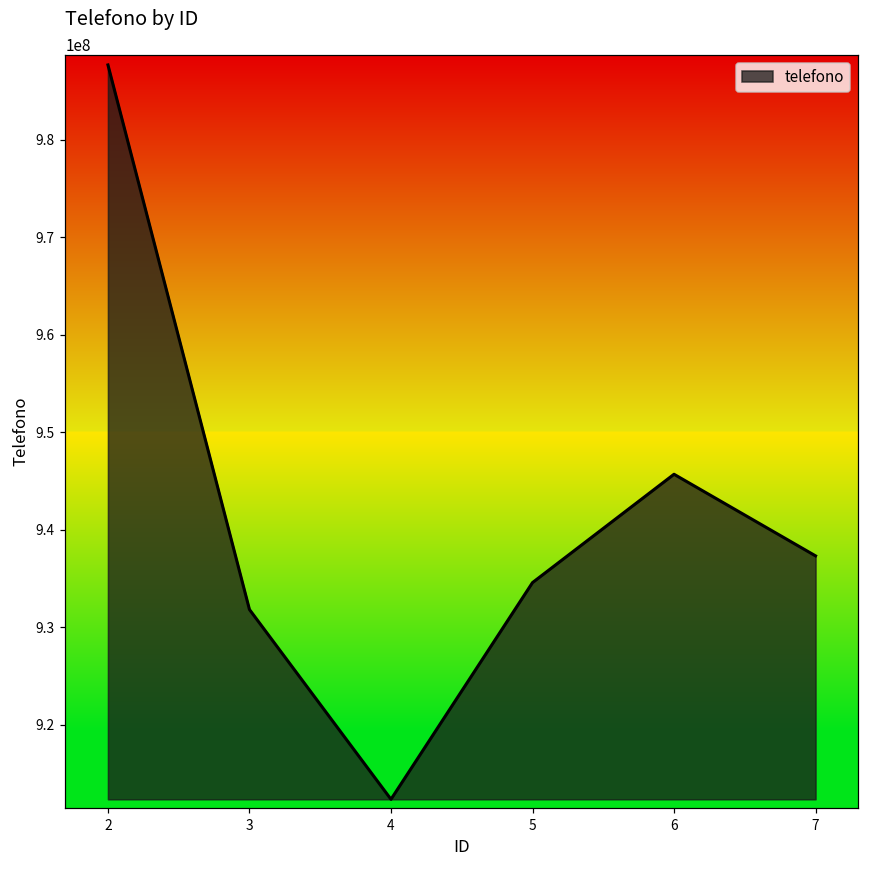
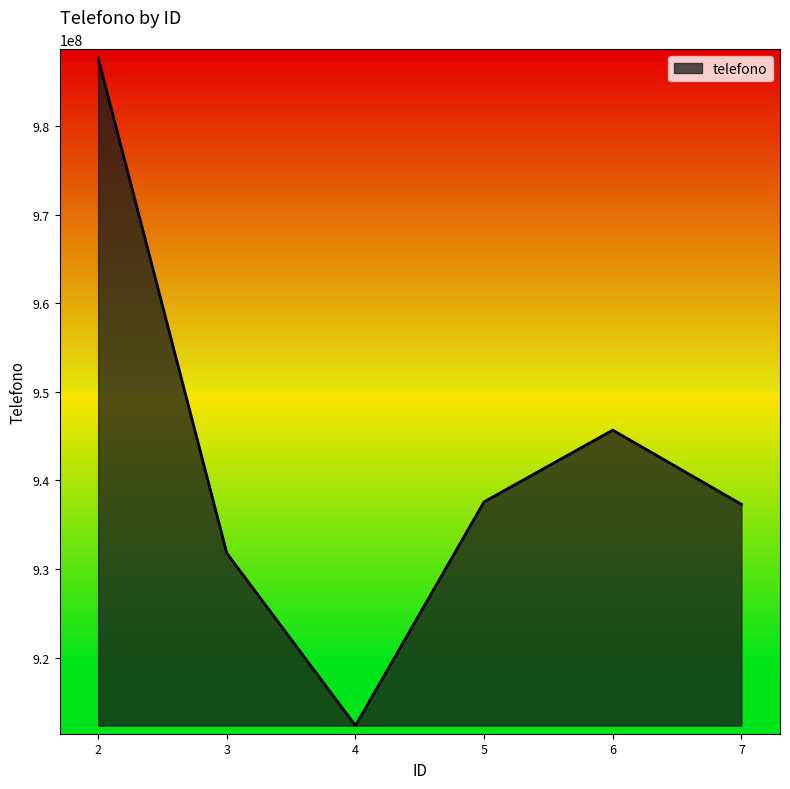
5: 935000000 -> 938000000
